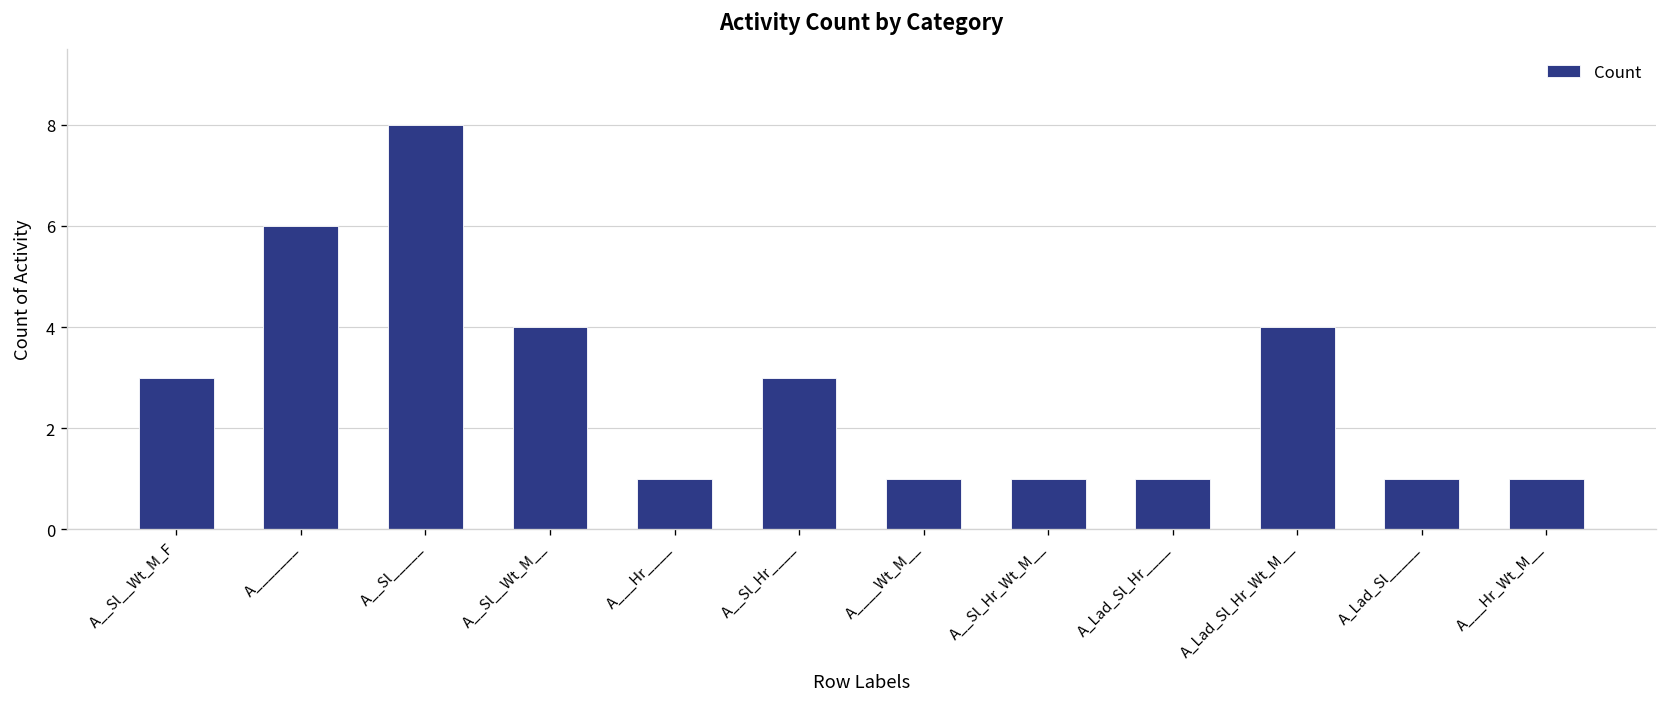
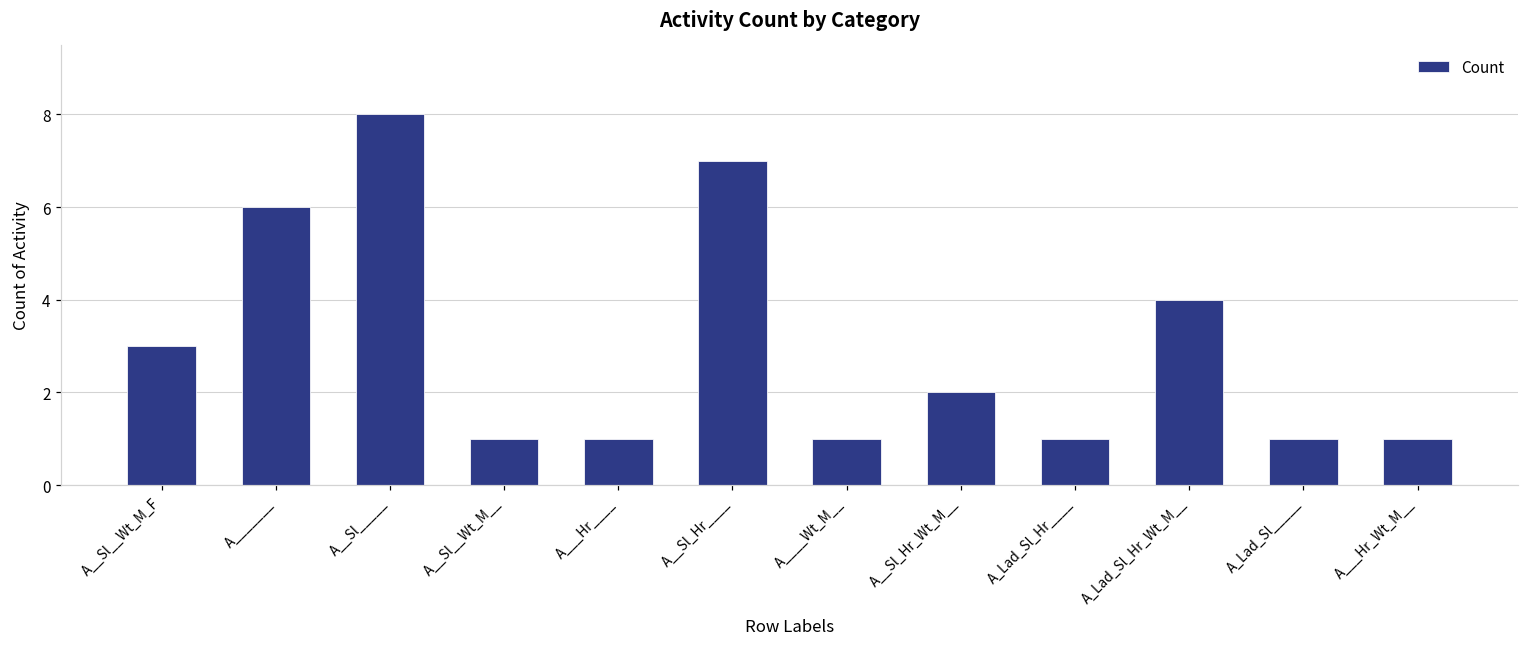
A__Sl__Wt_M__: 4 -> 1
A__Sl_Hr____: 3 -> 7
A__Sl_Hr_Wt_M__: 1 -> 2
